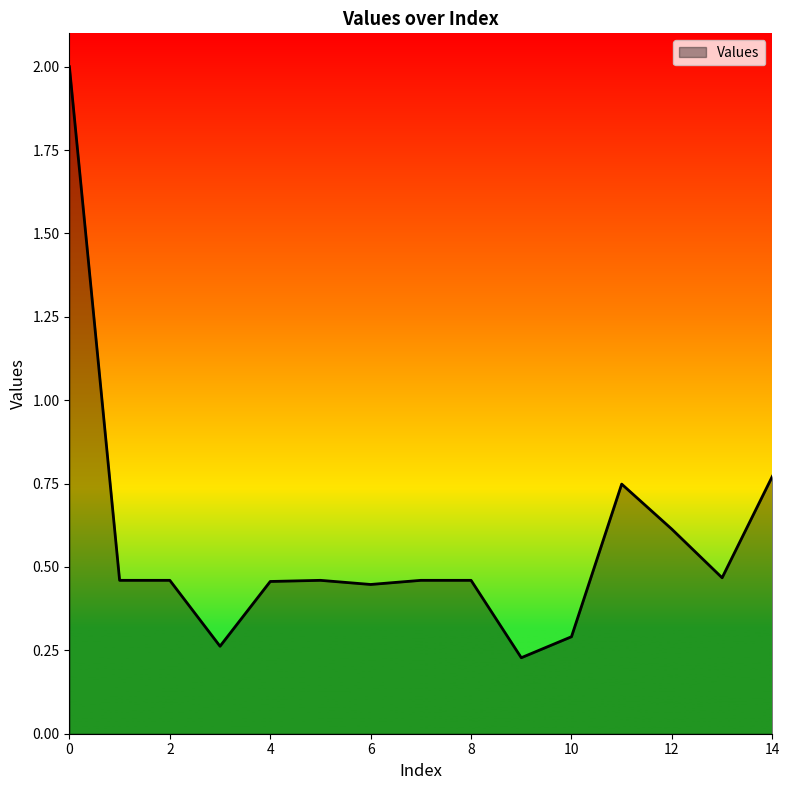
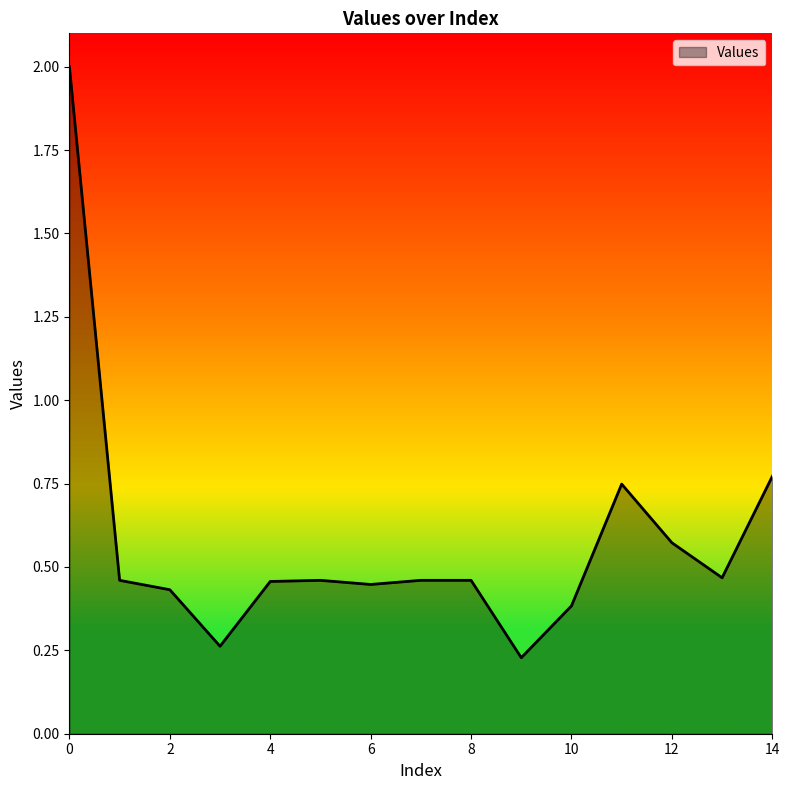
2: 0.46 -> 0.43
10: 0.29 -> 0.38
12: 0.61 -> 0.57
